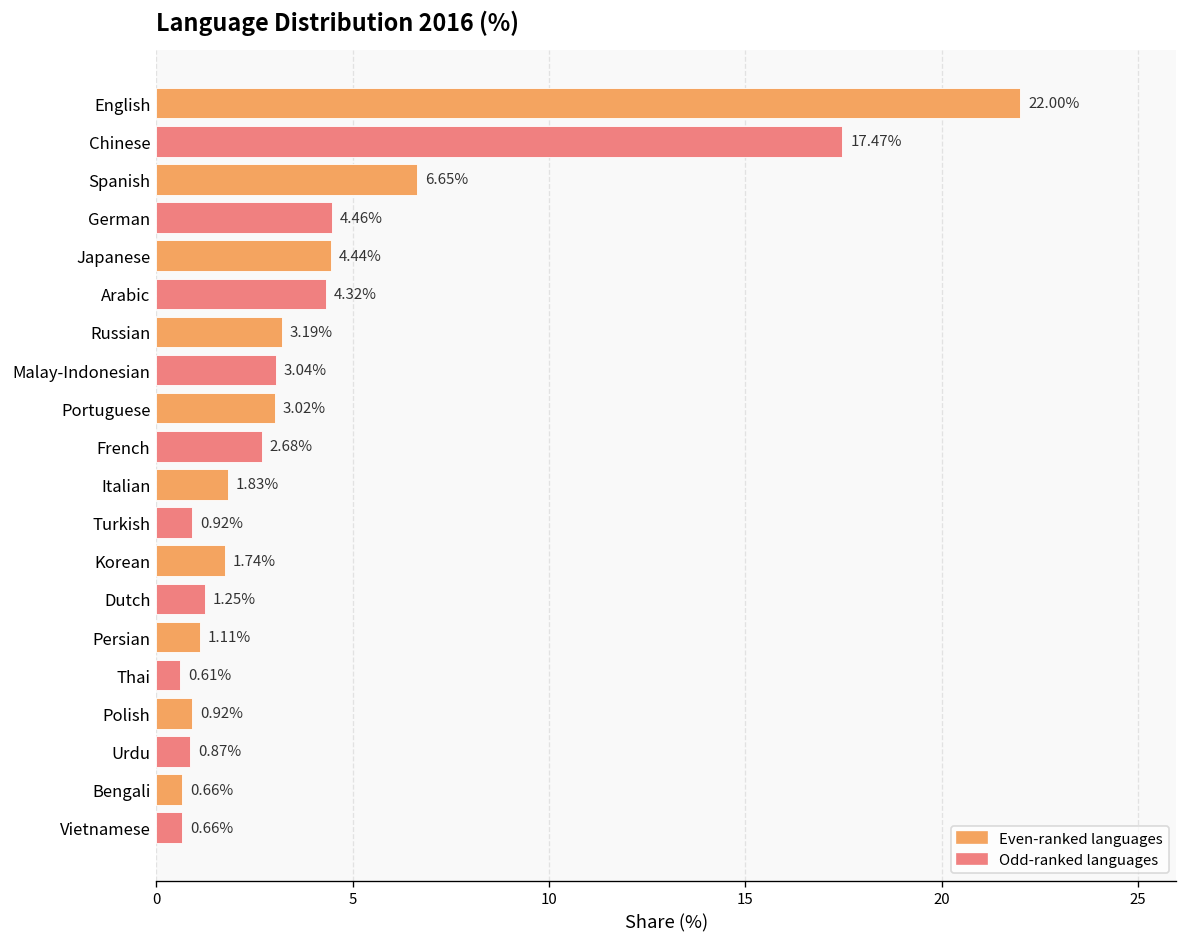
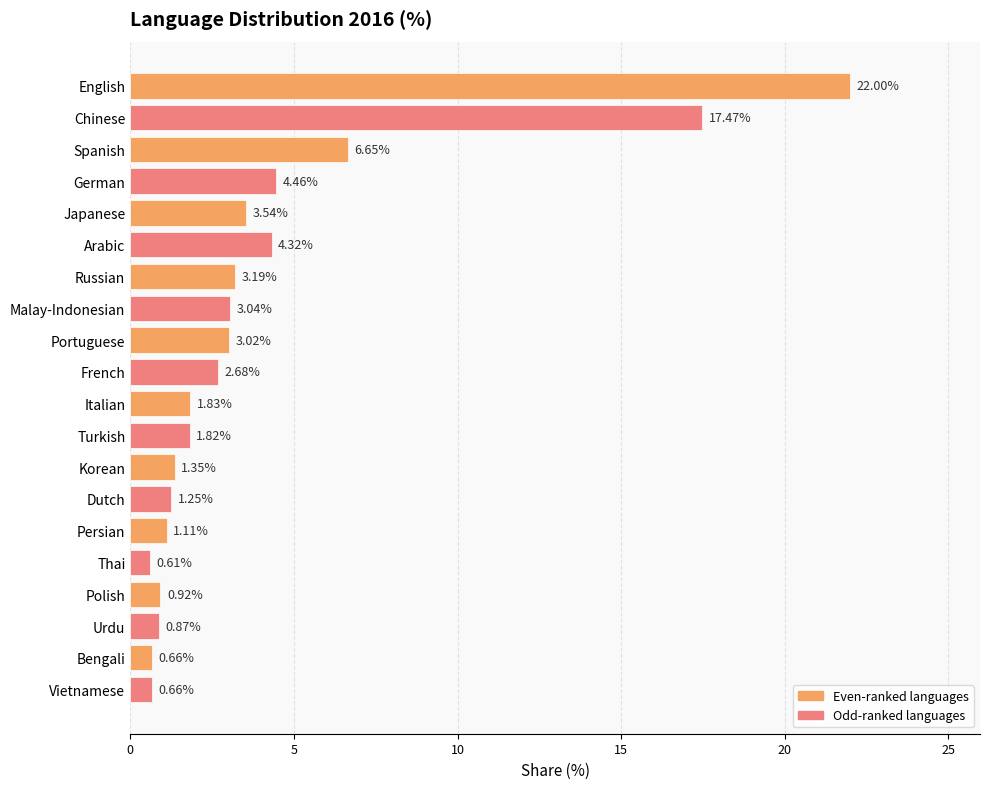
Japanese: 4.44% -> 3.54%
Turkish: 0.92% -> 1.82%
Korean: 1.74% -> 1.35%
